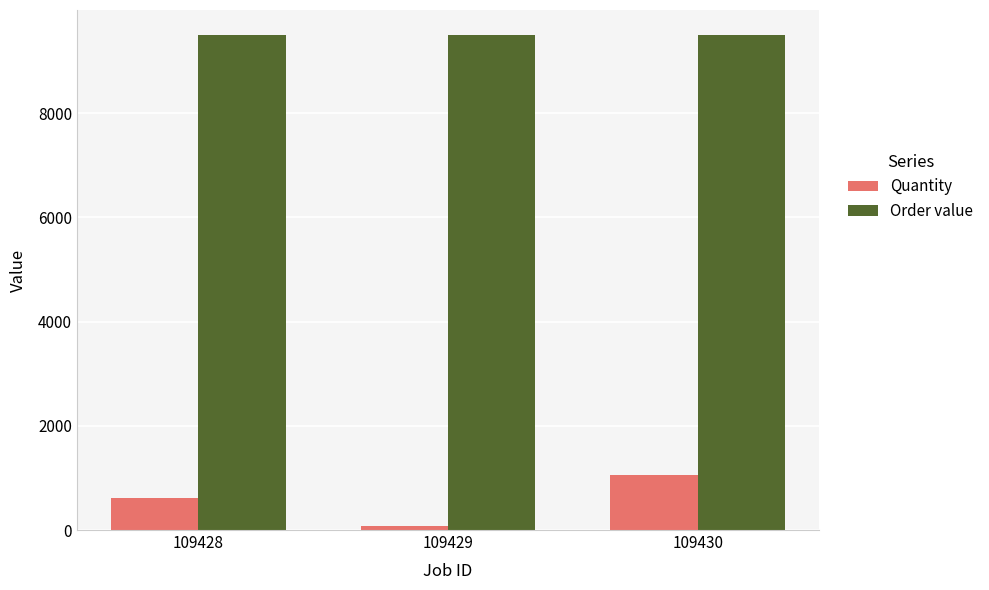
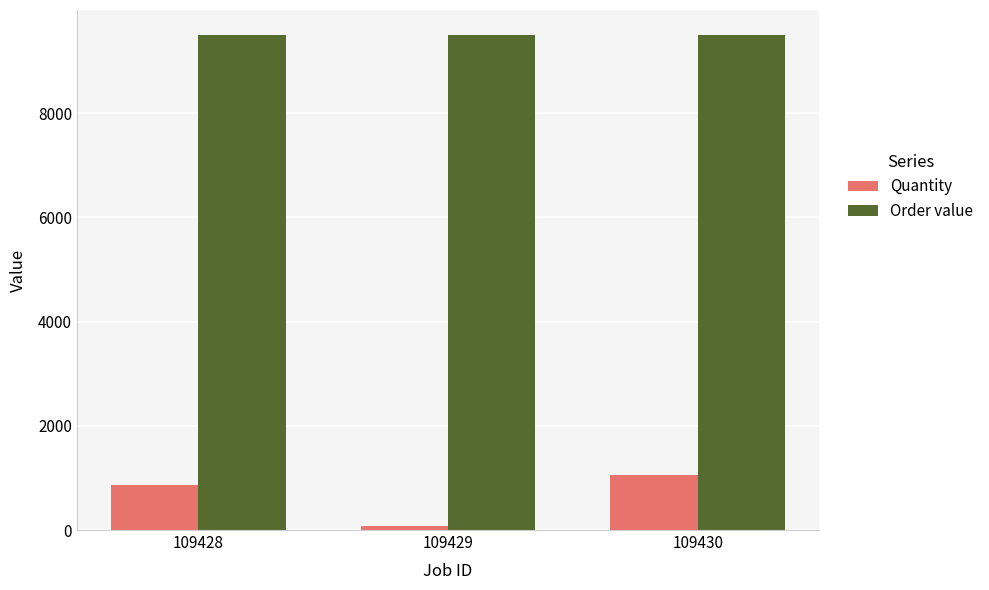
Quantity, 109428: 600 -> 900
